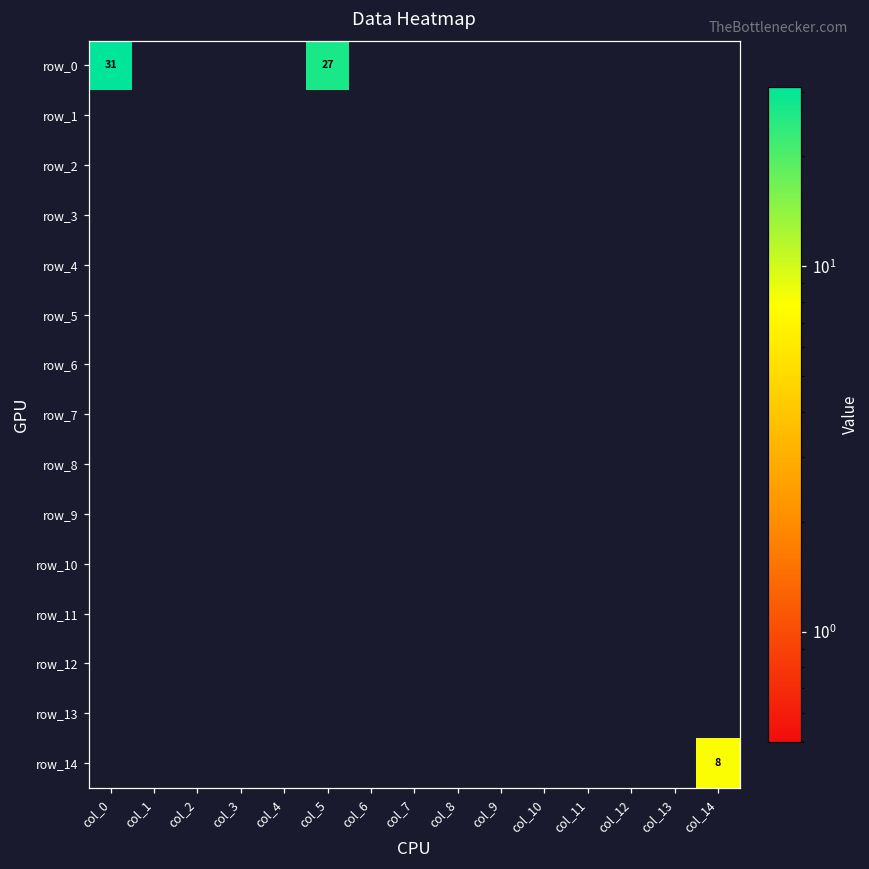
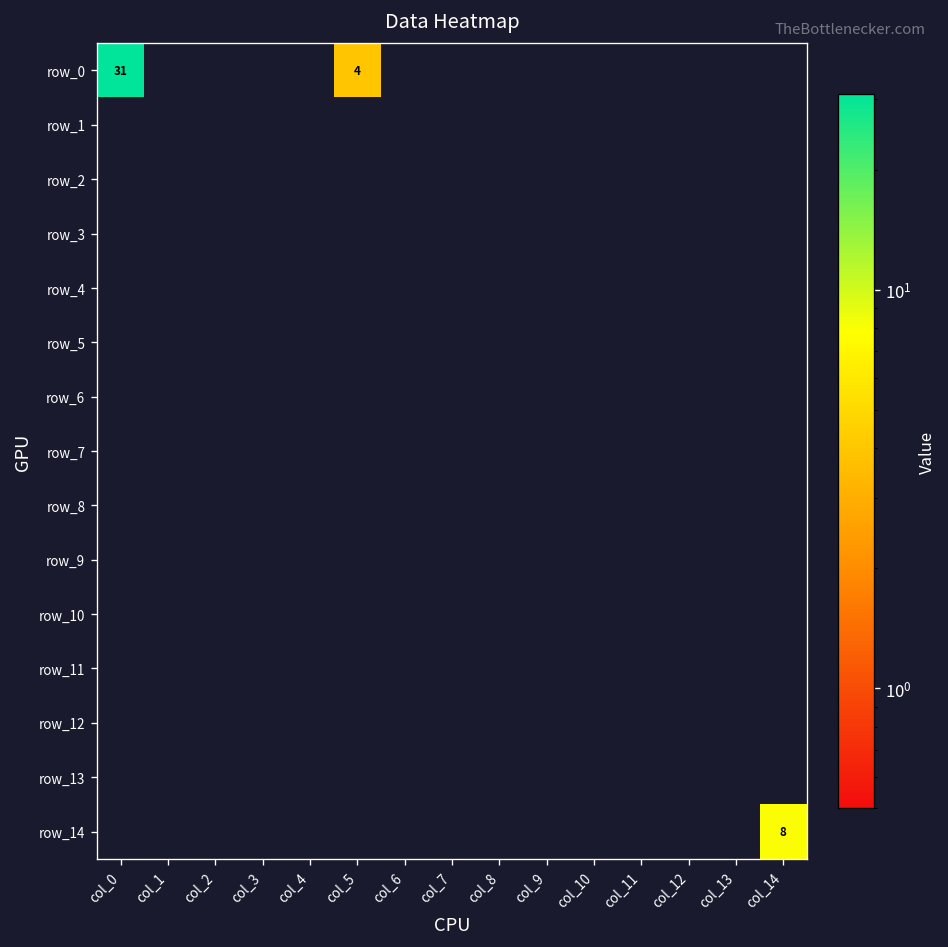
row_0, col_5: 27 -> 4
